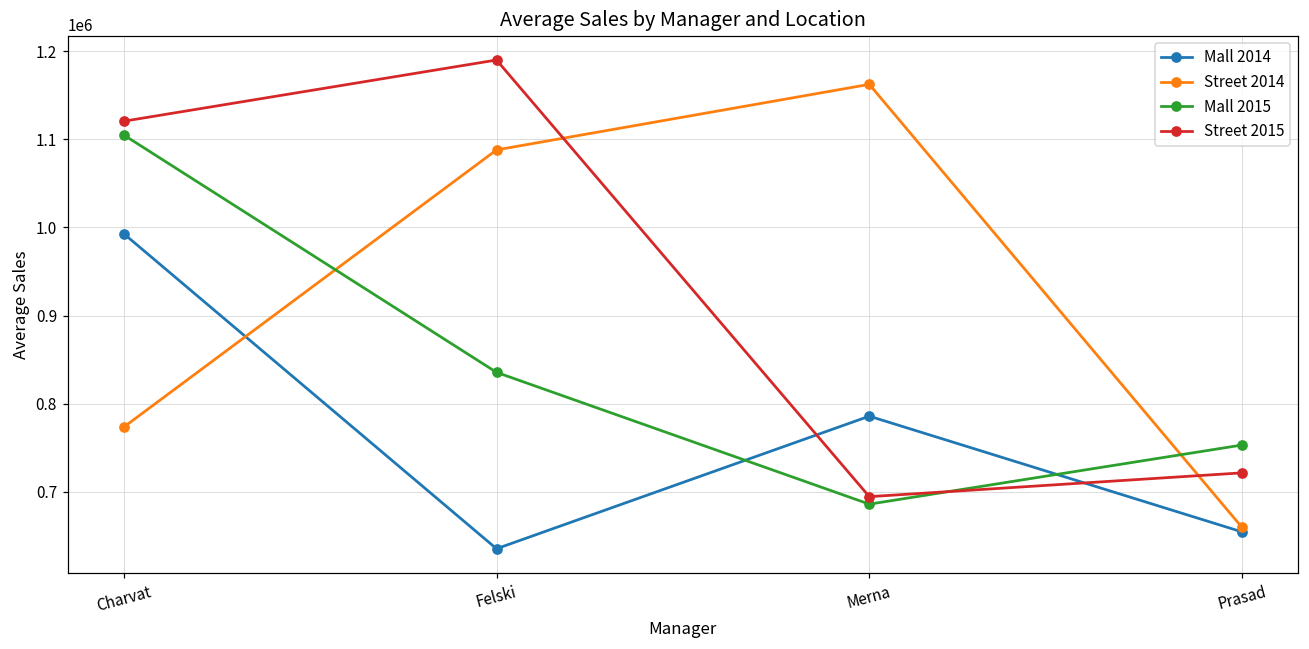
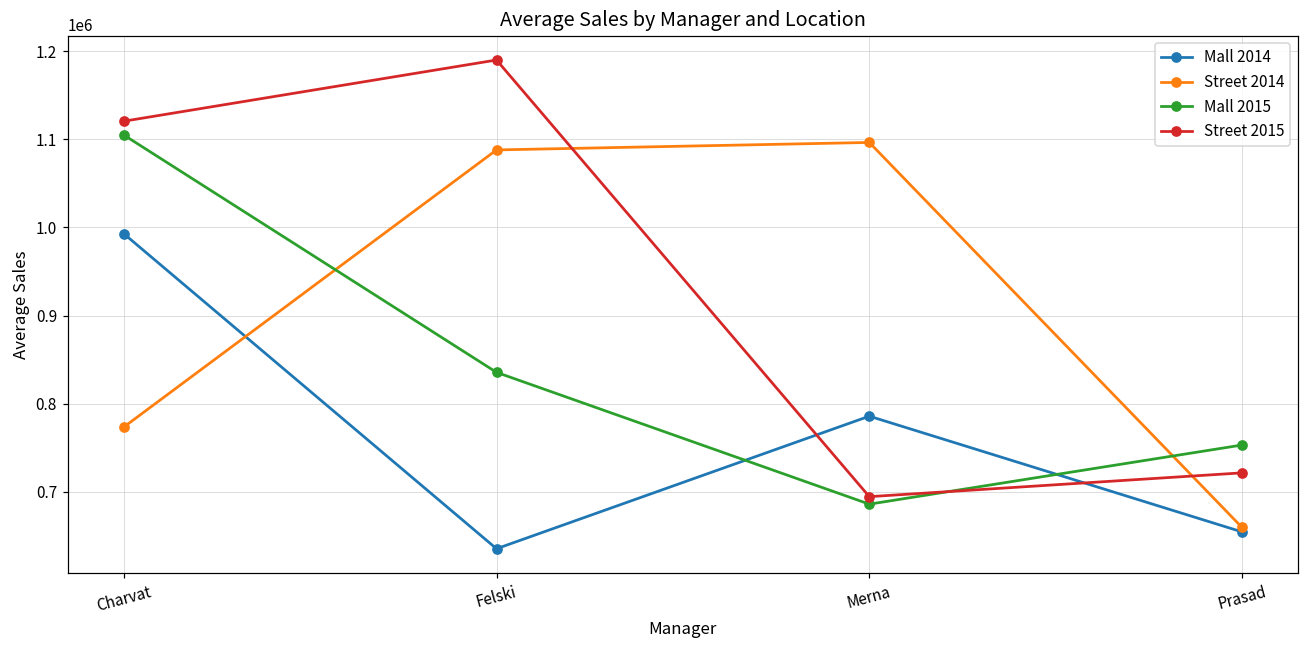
Street 2014, Merna: 1160000 -> 1100000
